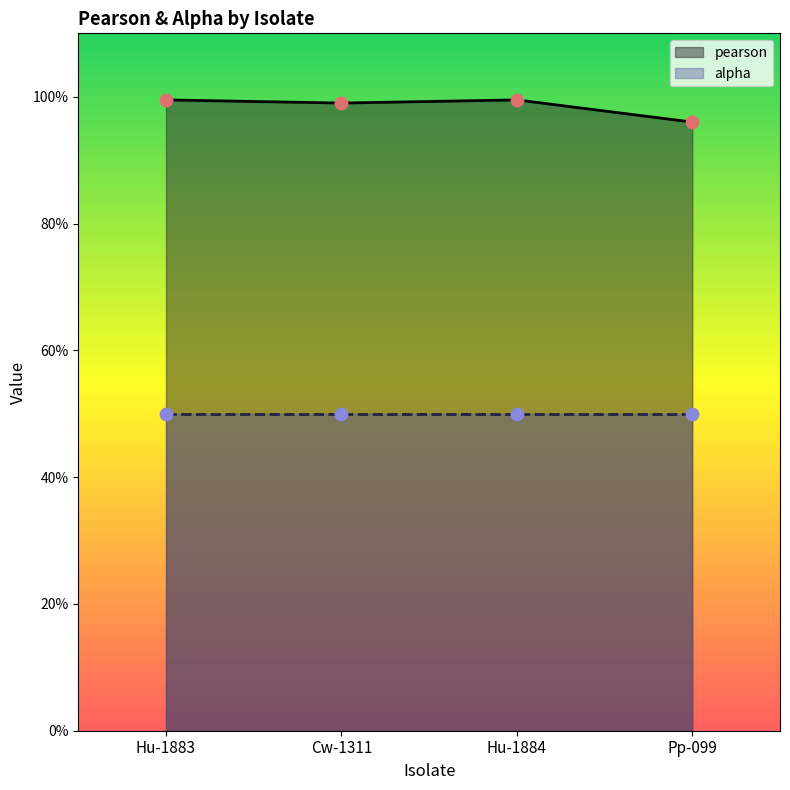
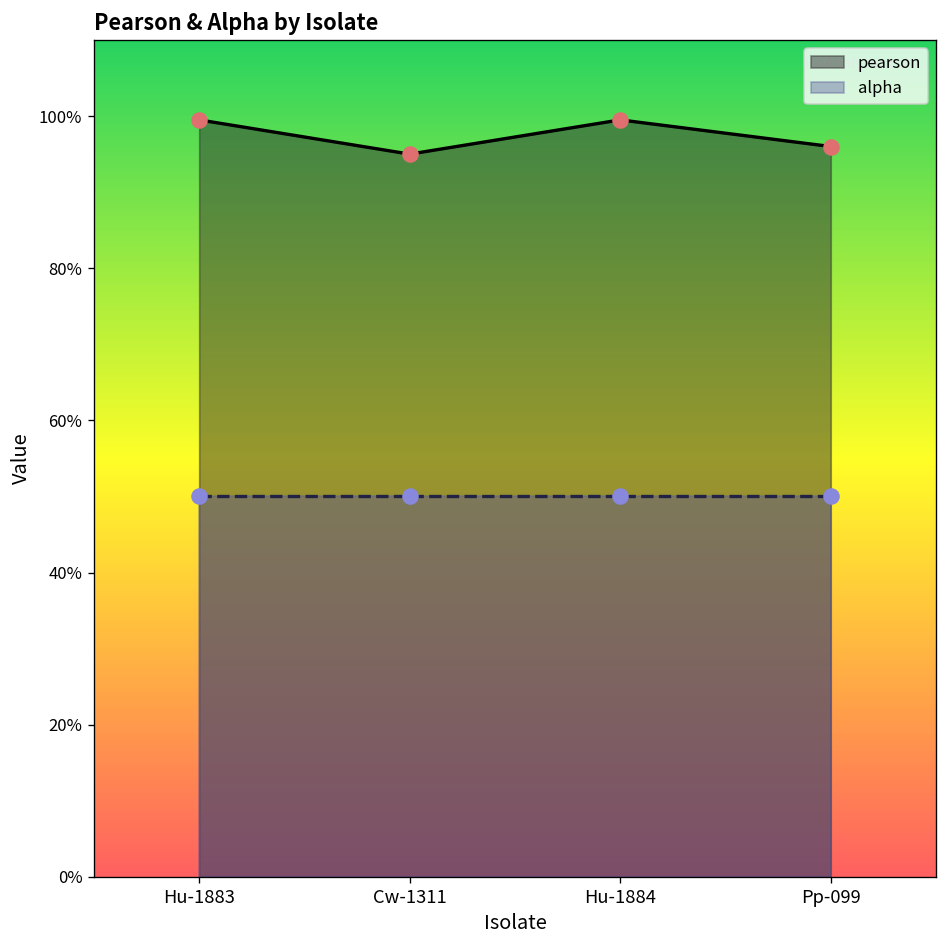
pearson, Cw-1311: 99% -> 95%
